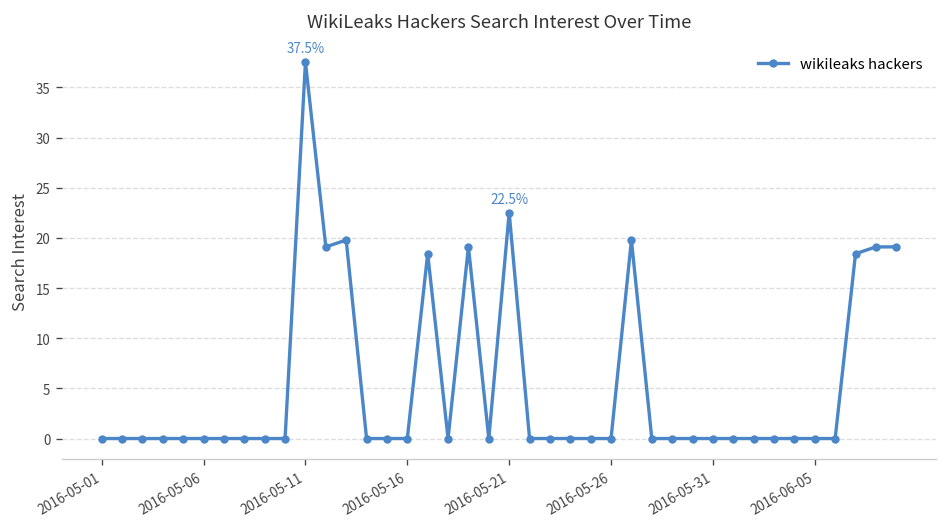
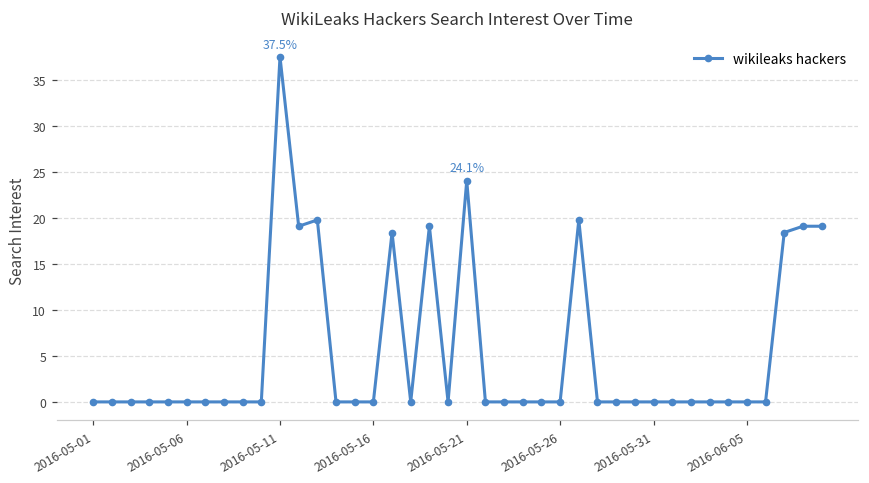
2016-05-21: 22.5% -> 24.1%
